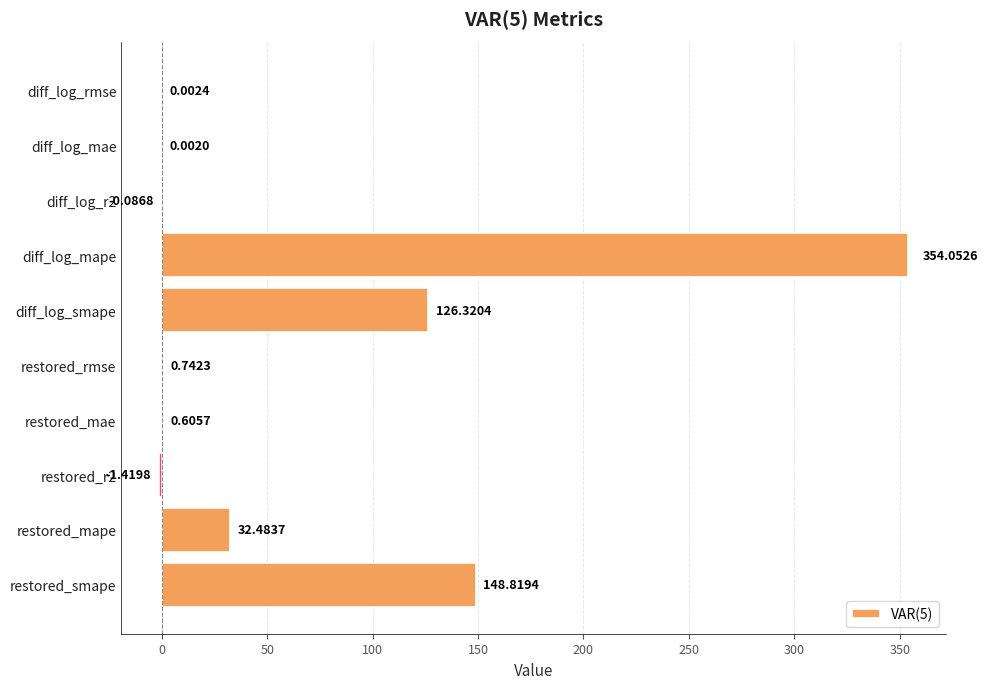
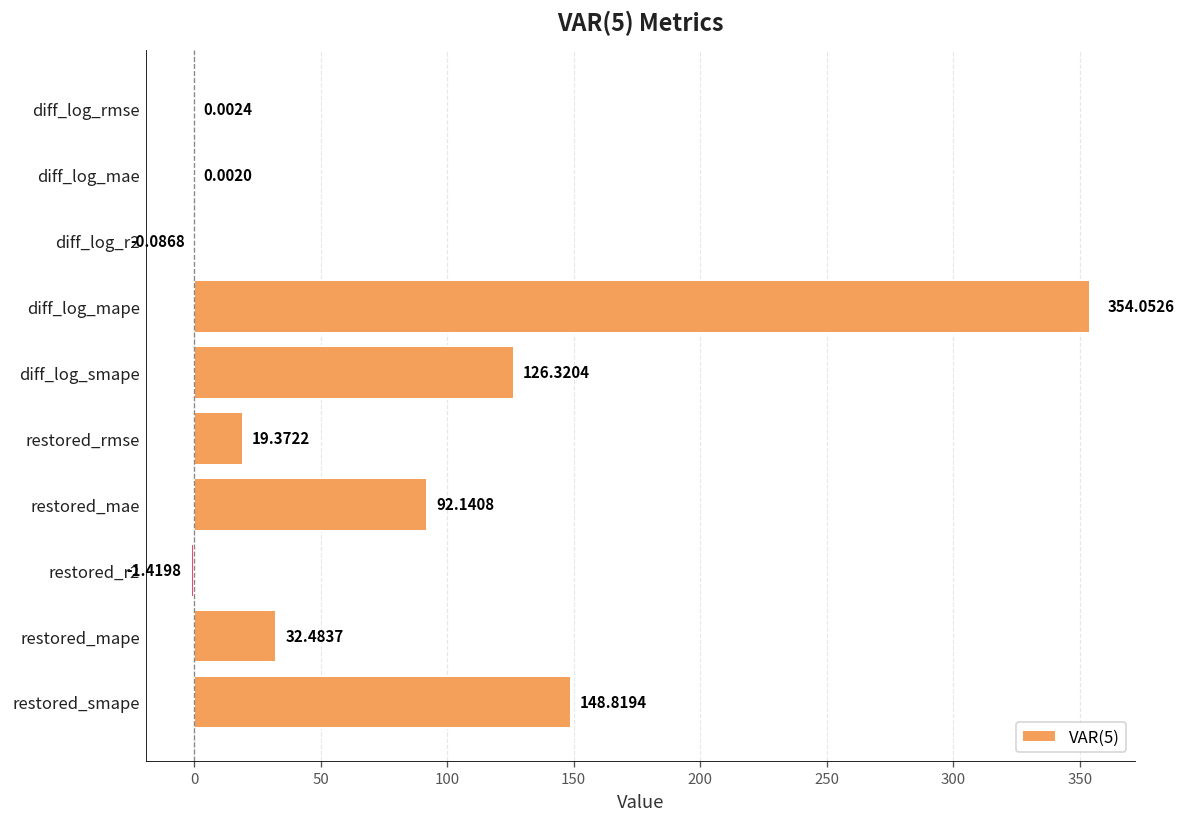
restored_rmse: 0.7423 -> 19.3722
restored_mae: 0.6057 -> 92.1408
